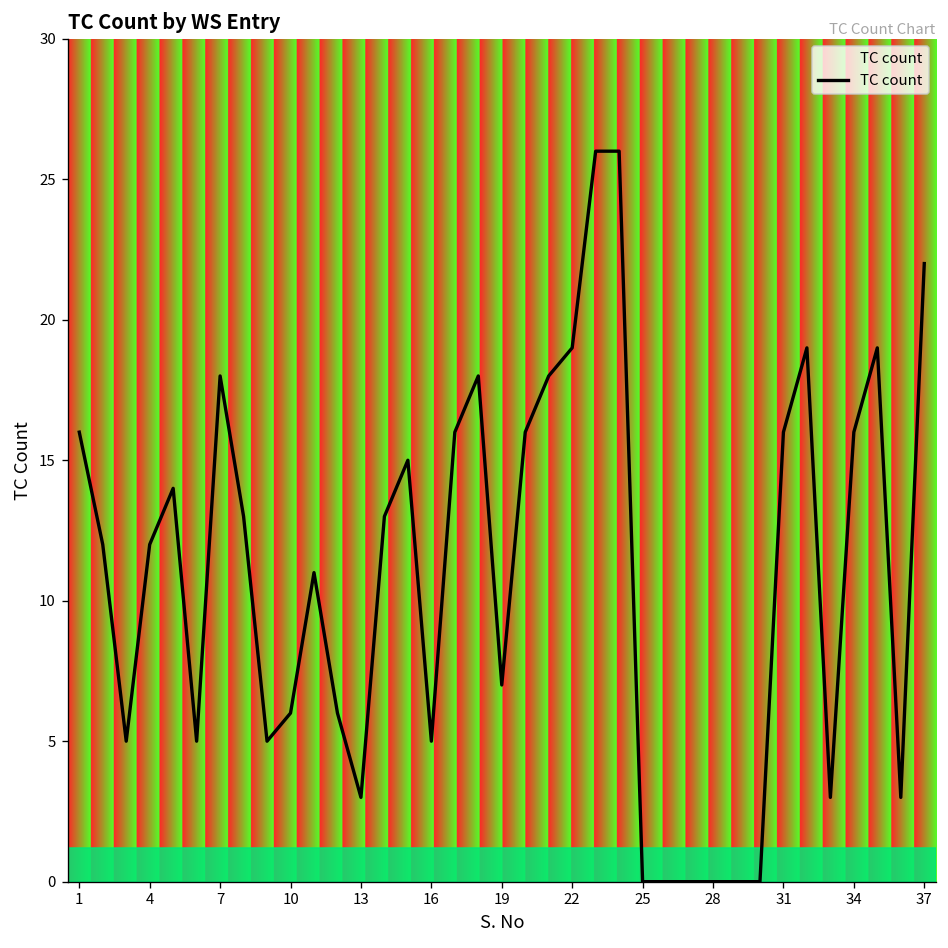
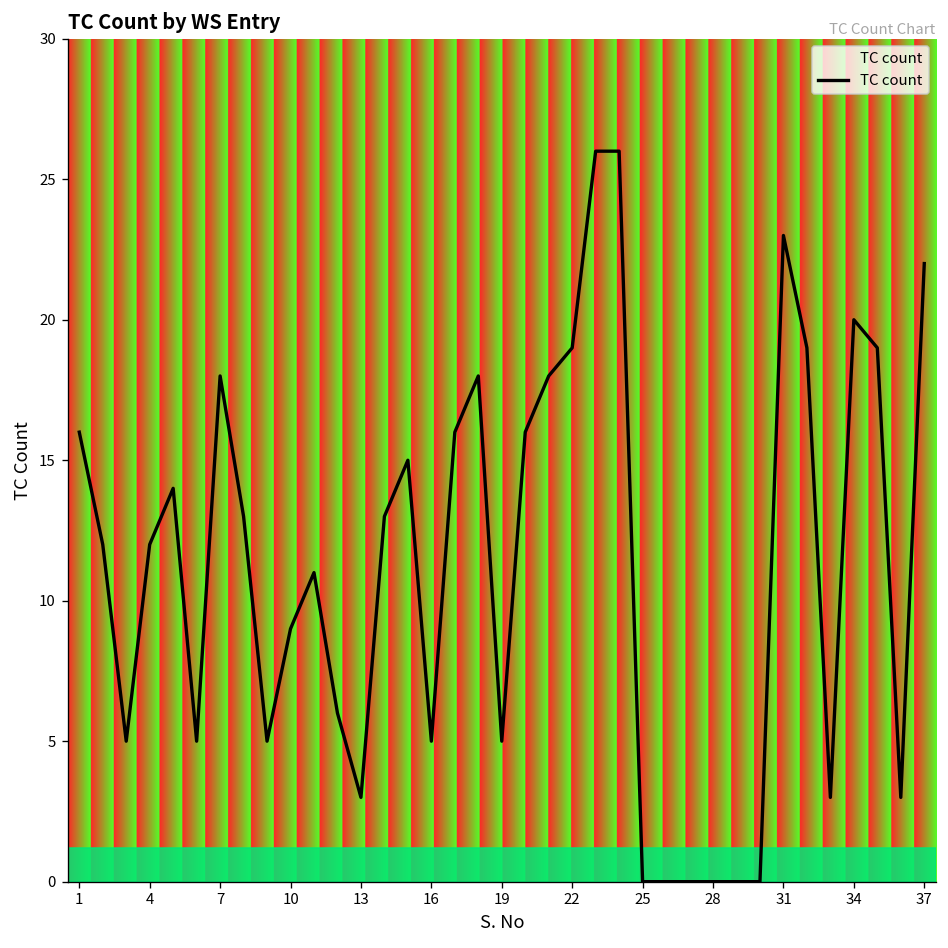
10: 6 -> 9
19: 7 -> 5
31: 16 -> 23
34: 16 -> 20
